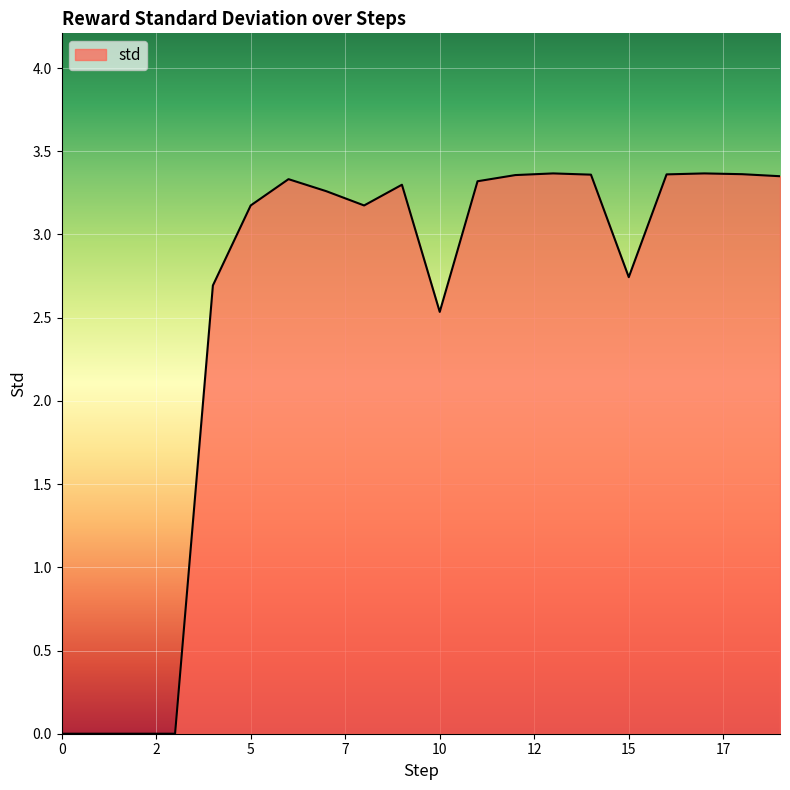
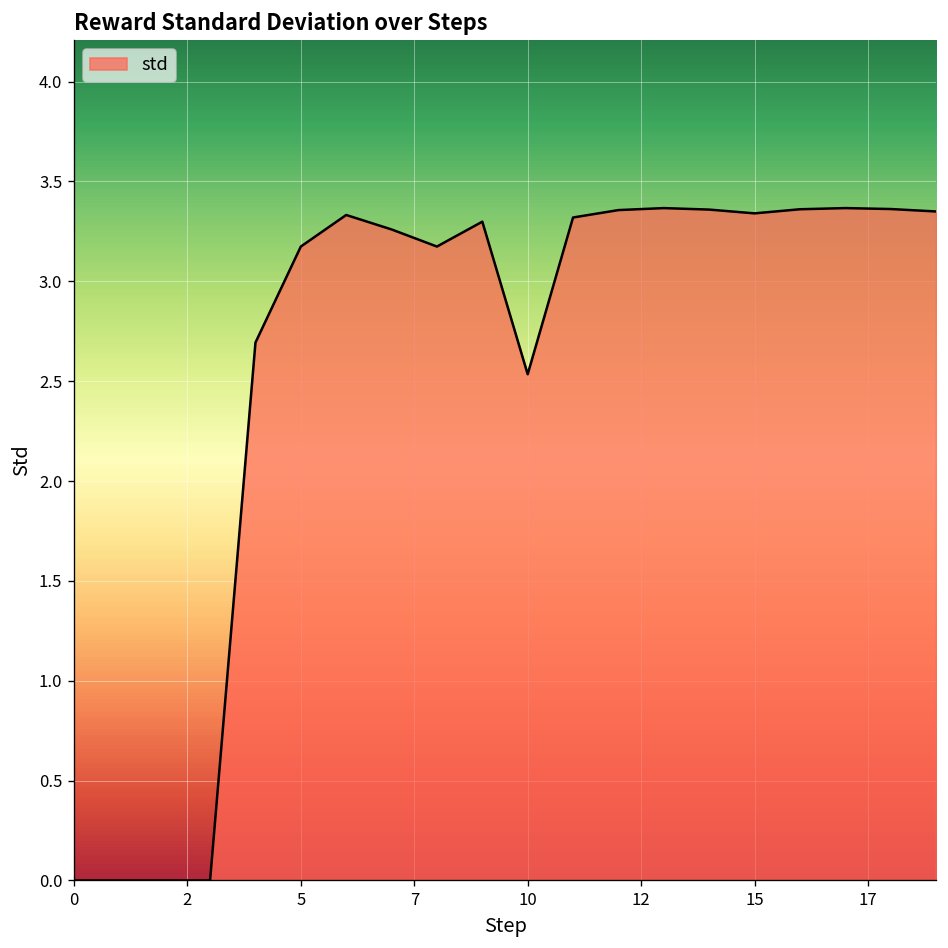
15: 2.74 -> 3.34
